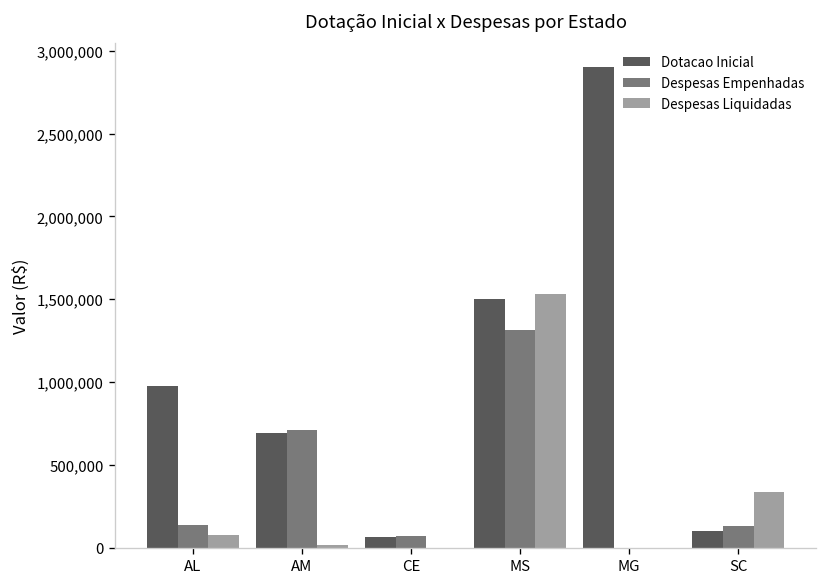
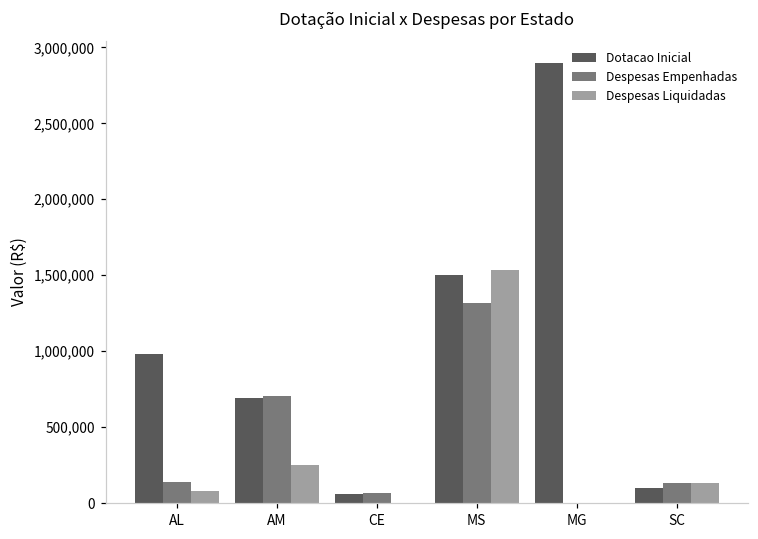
Despesas Liquidadas, AM: 20,000 -> 250,000
Despesas Liquidadas, SC: 340,000 -> 130,000
